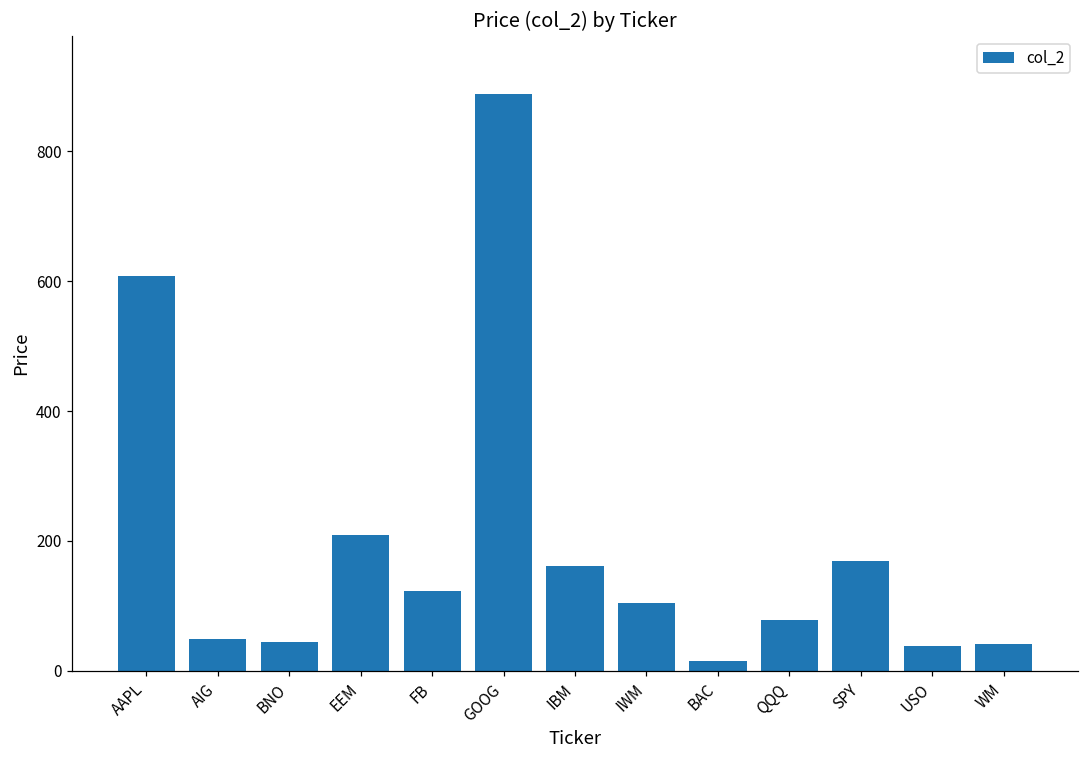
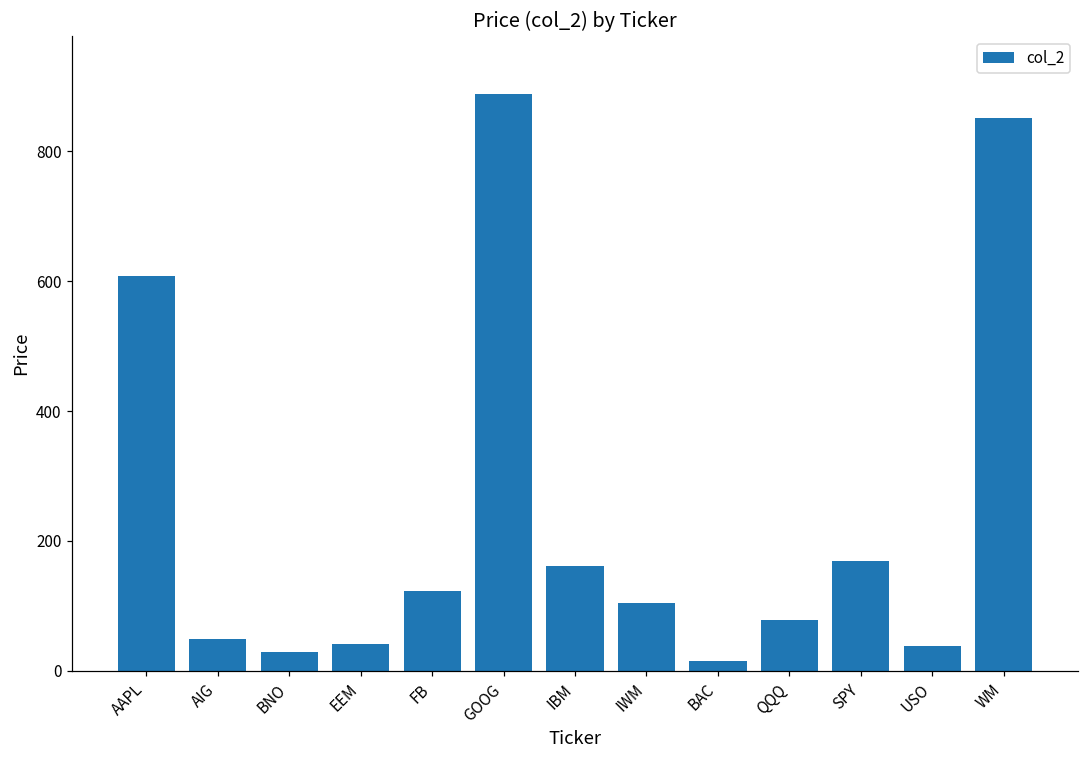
BNO: 40 -> 30
EEM: 210 -> 40
WM: 40 -> 850
